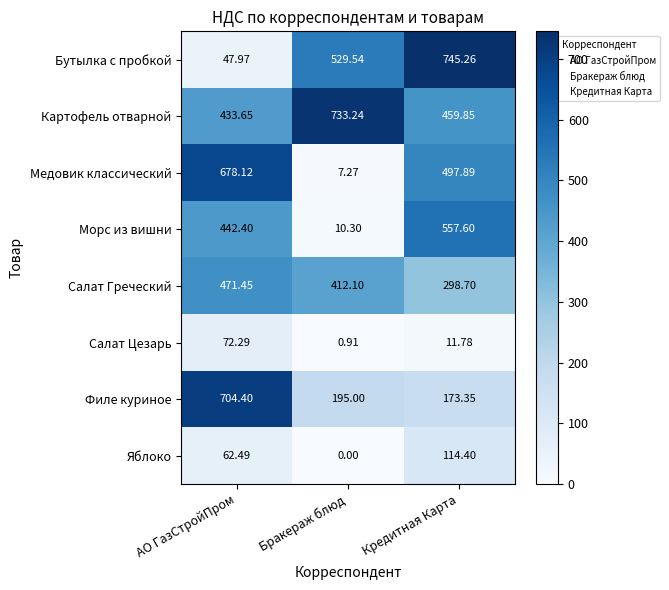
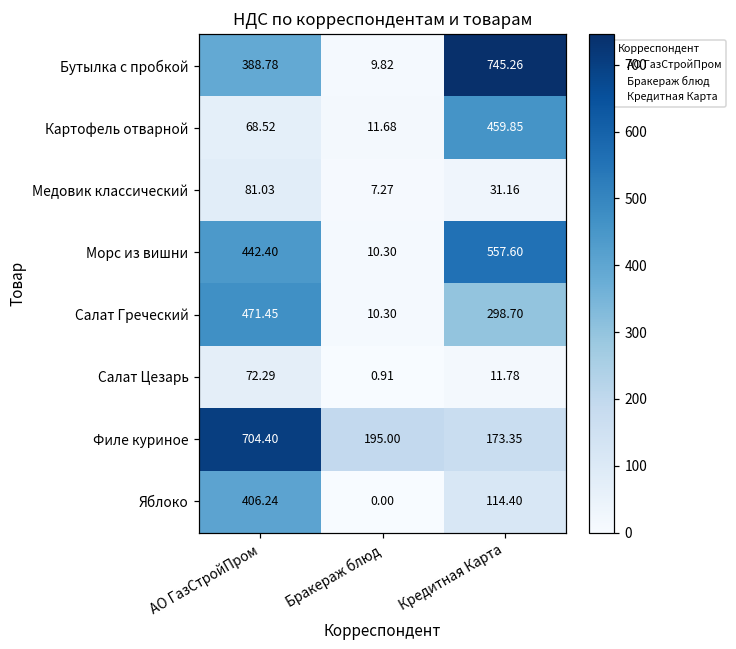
Бутылка с пробкой, АО ГазСтройПром: 47.97 -> 388.78
Бутылка с пробкой, Бракераж блюд: 529.54 -> 9.82
Картофель отварной, АО ГазСтройПром: 433.65 -> 68.52
Картофель отварной, Бракераж блюд: 733.24 -> 11.68
Медовик классический, АО ГазСтройПром: 678.12 -> 81.03
Медовик классический, Кредитная Карта: 497.89 -> 31.16
Салат Греческий, Бракераж блюд: 412.10 -> 10.30
Яблоко, АО ГазСтройПром: 62.49 -> 406.24
